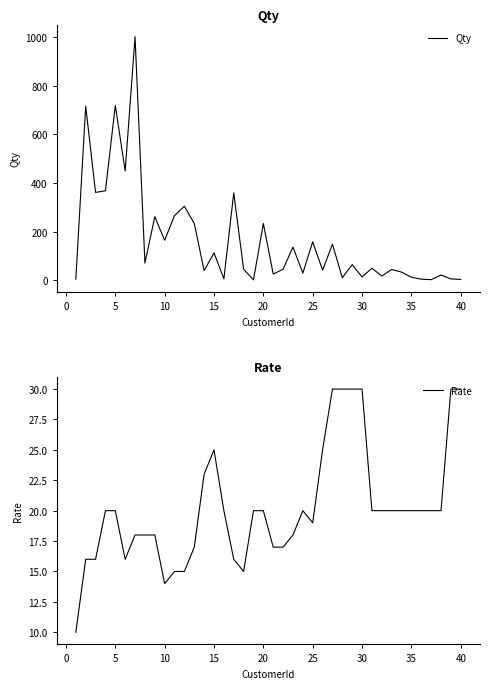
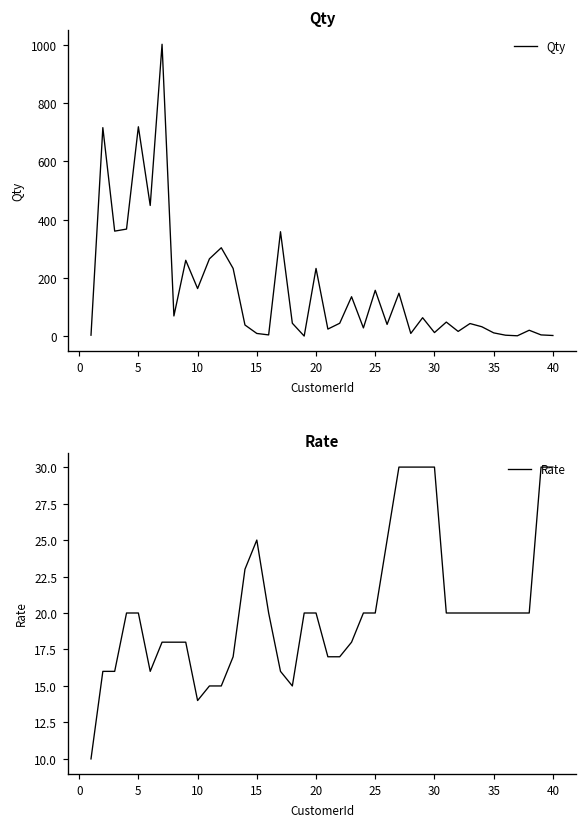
Qty, 15: 110 -> 10
Rate, 25: 19 -> 20
